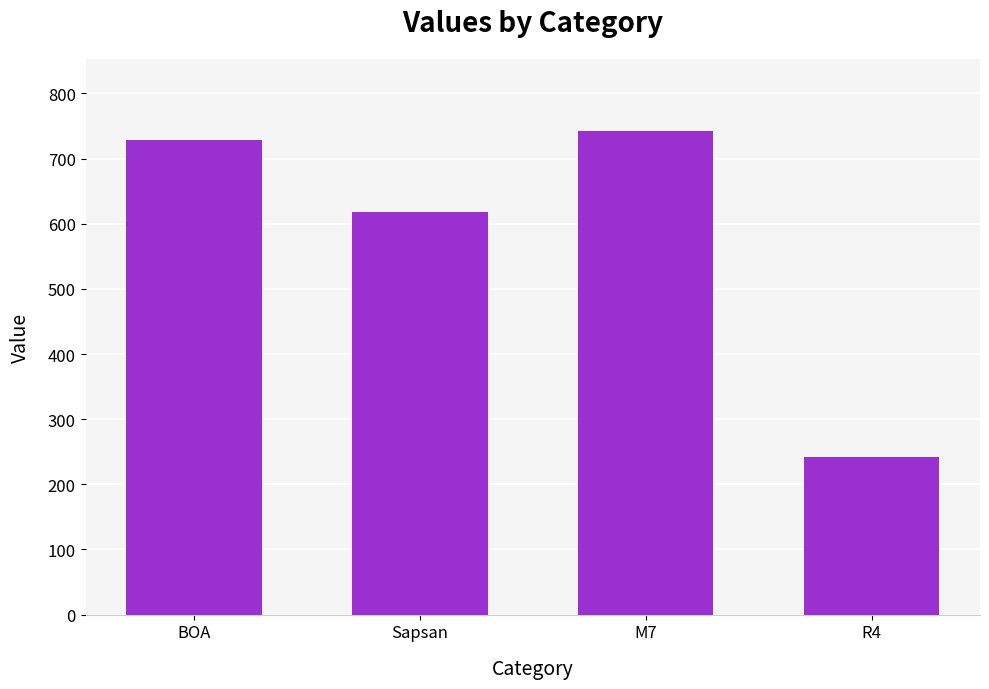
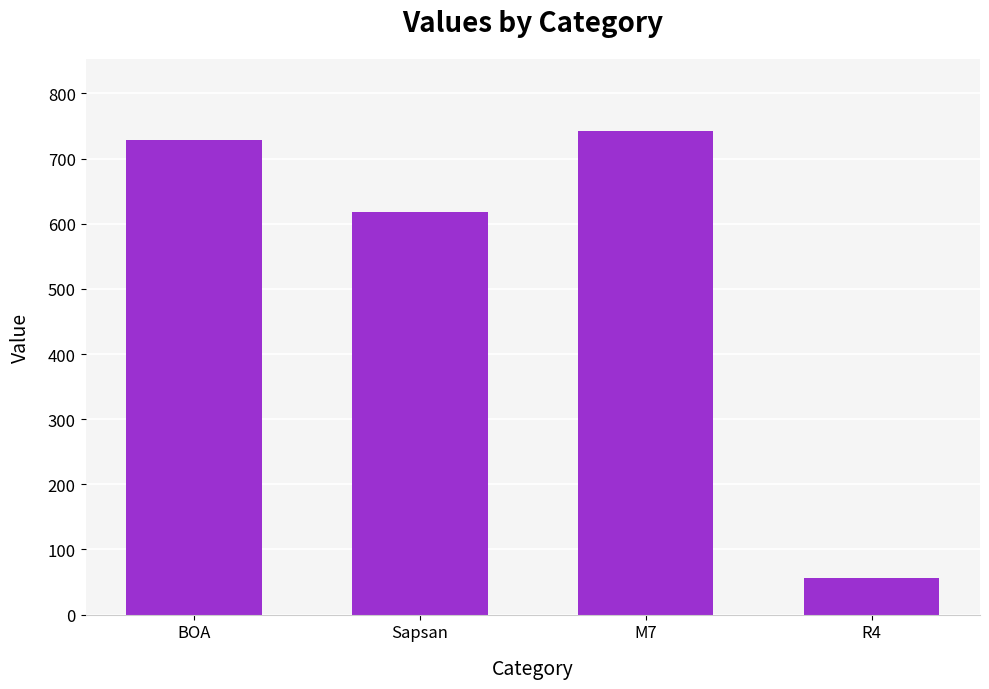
R4: 240 -> 60
